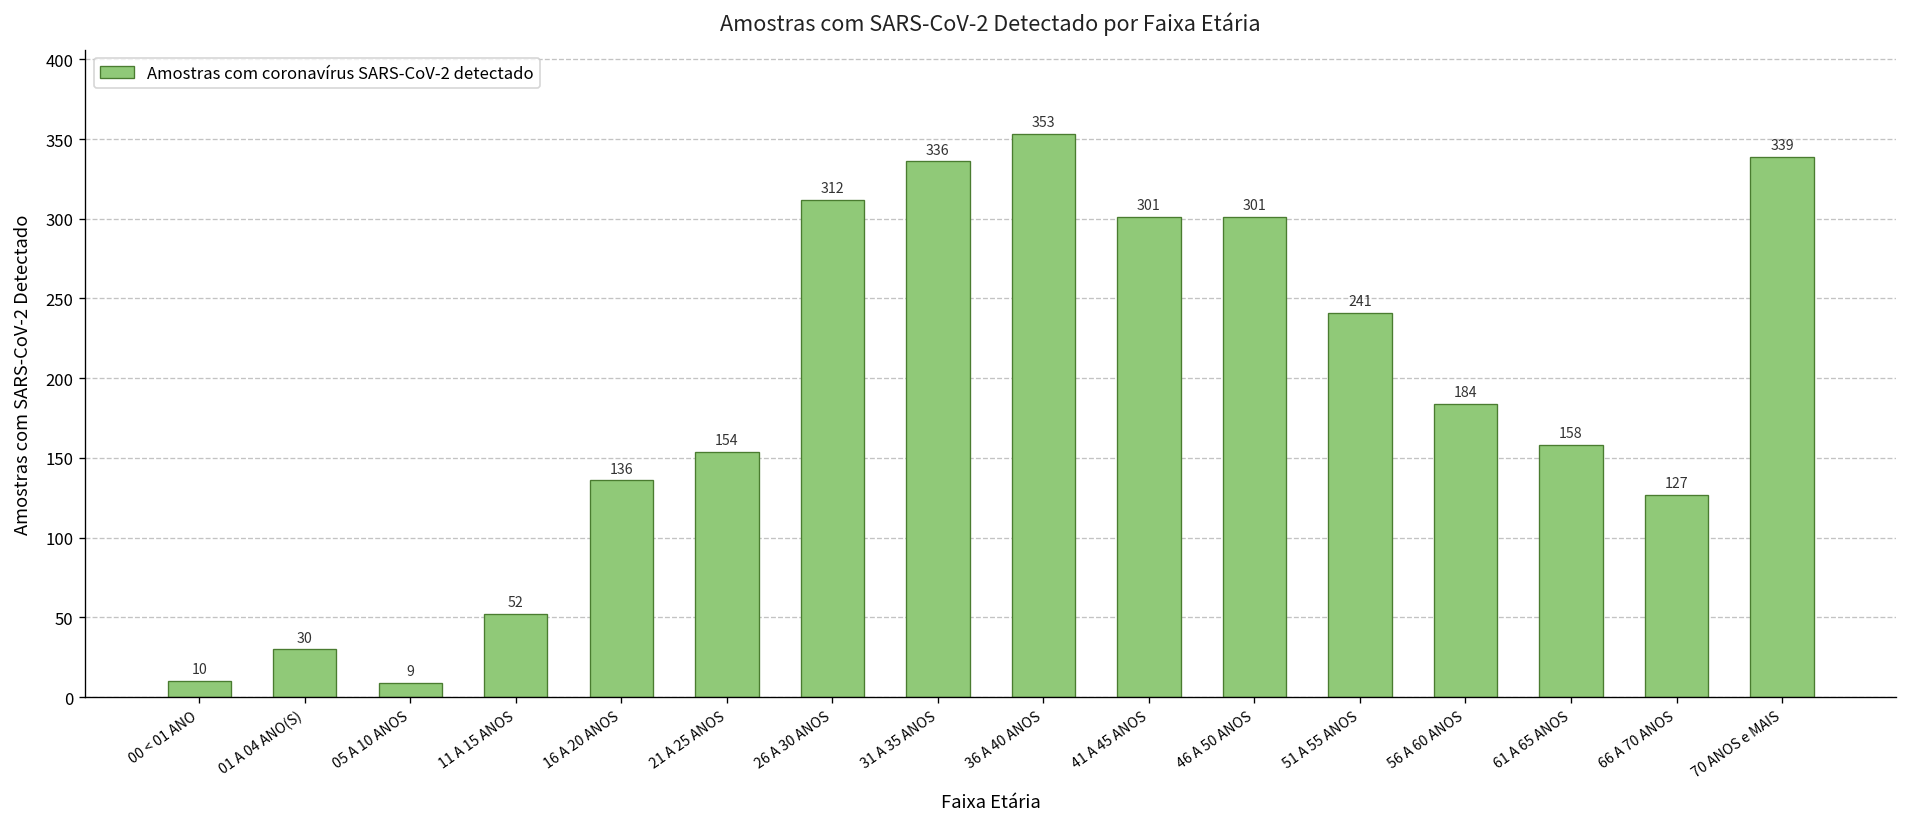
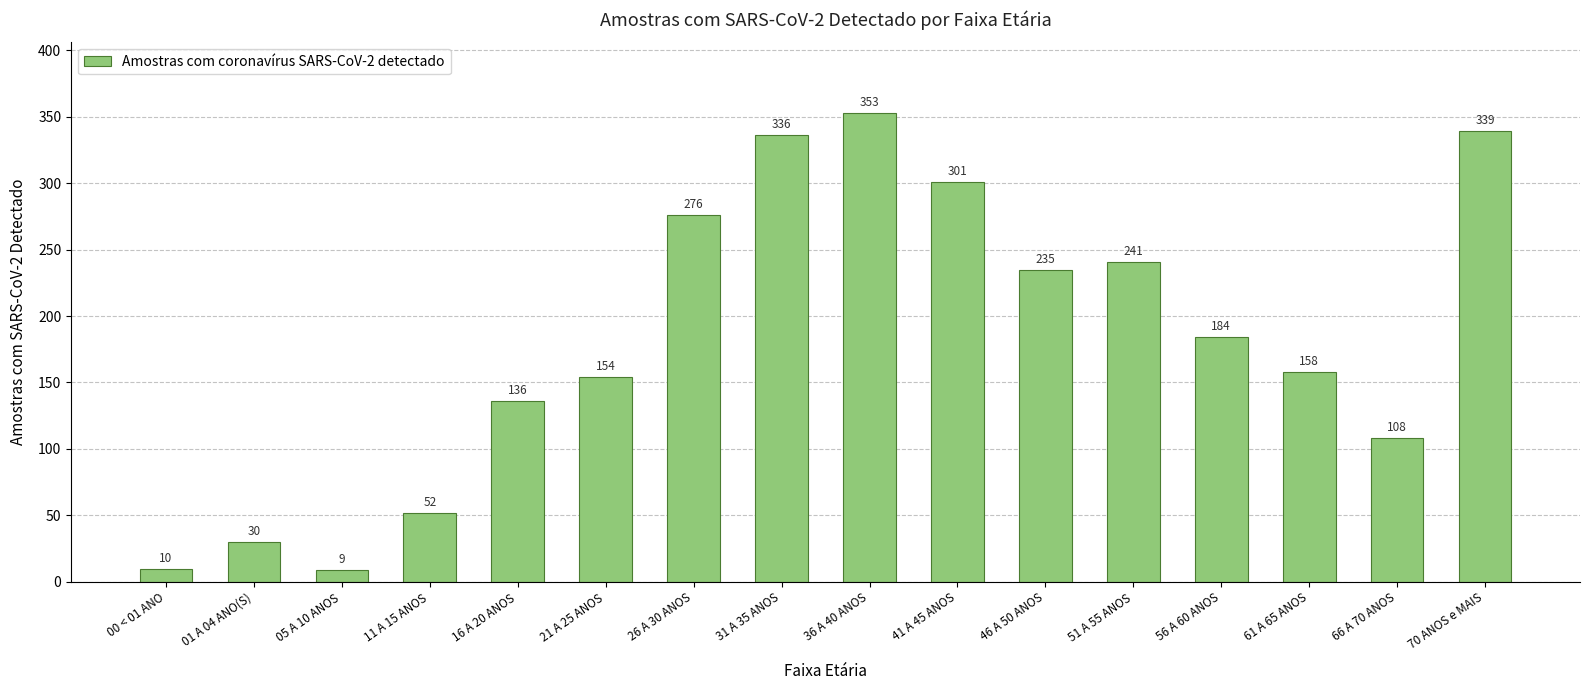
26 A 30 ANOS: 312 -> 276
46 A 50 ANOS: 301 -> 235
66 A 70 ANOS: 127 -> 108
